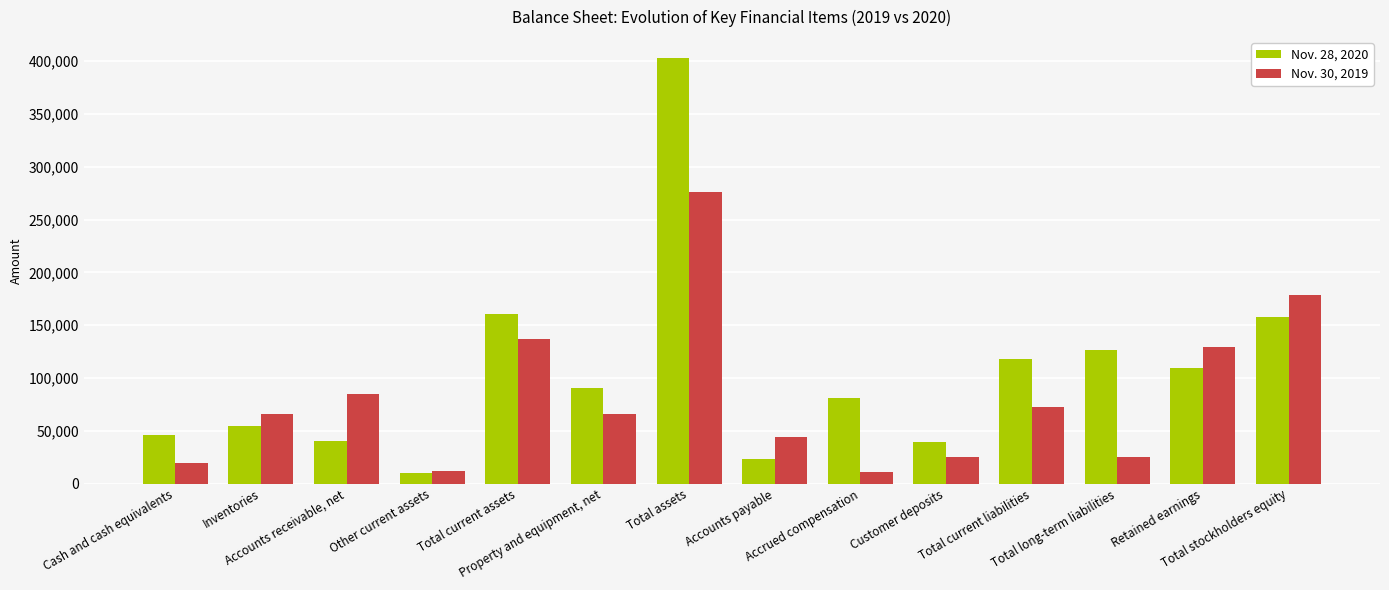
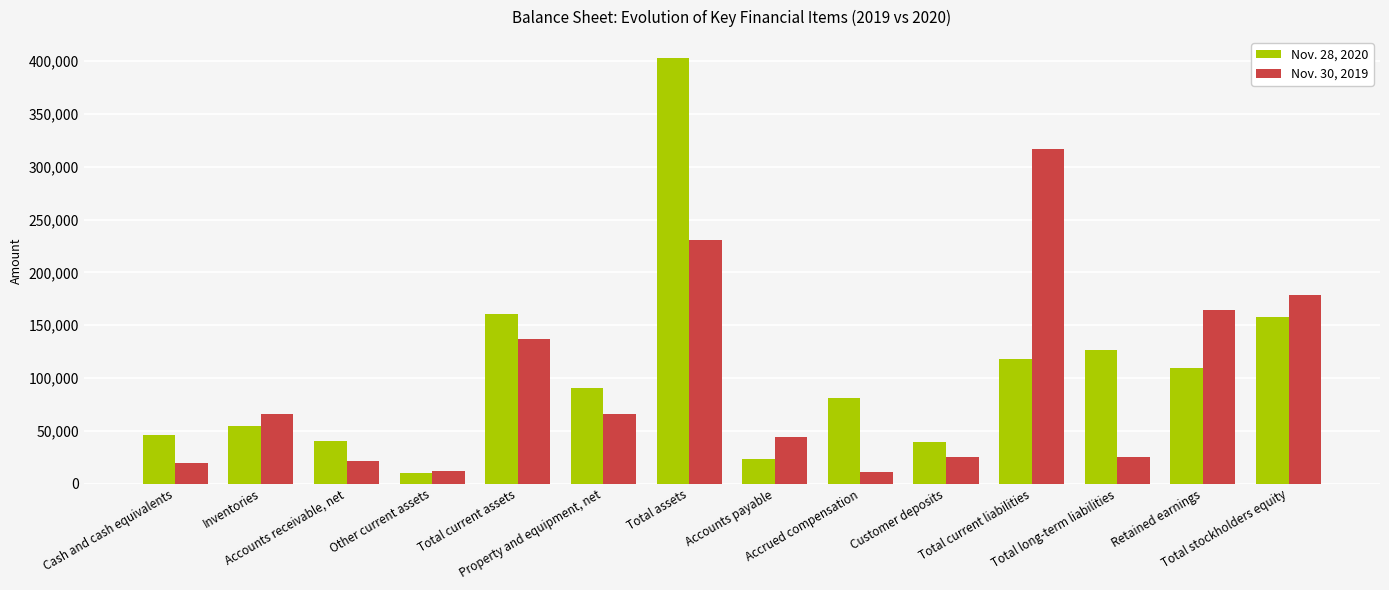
Nov. 30, 2019, Accounts receivable, net: 85,000 -> 21,000
Nov. 30, 2019, Total assets: 276,000 -> 230,000
Nov. 30, 2019, Total current liabilities: 72,000 -> 316,000
Nov. 30, 2019, Retained earnings: 129,000 -> 164,000
